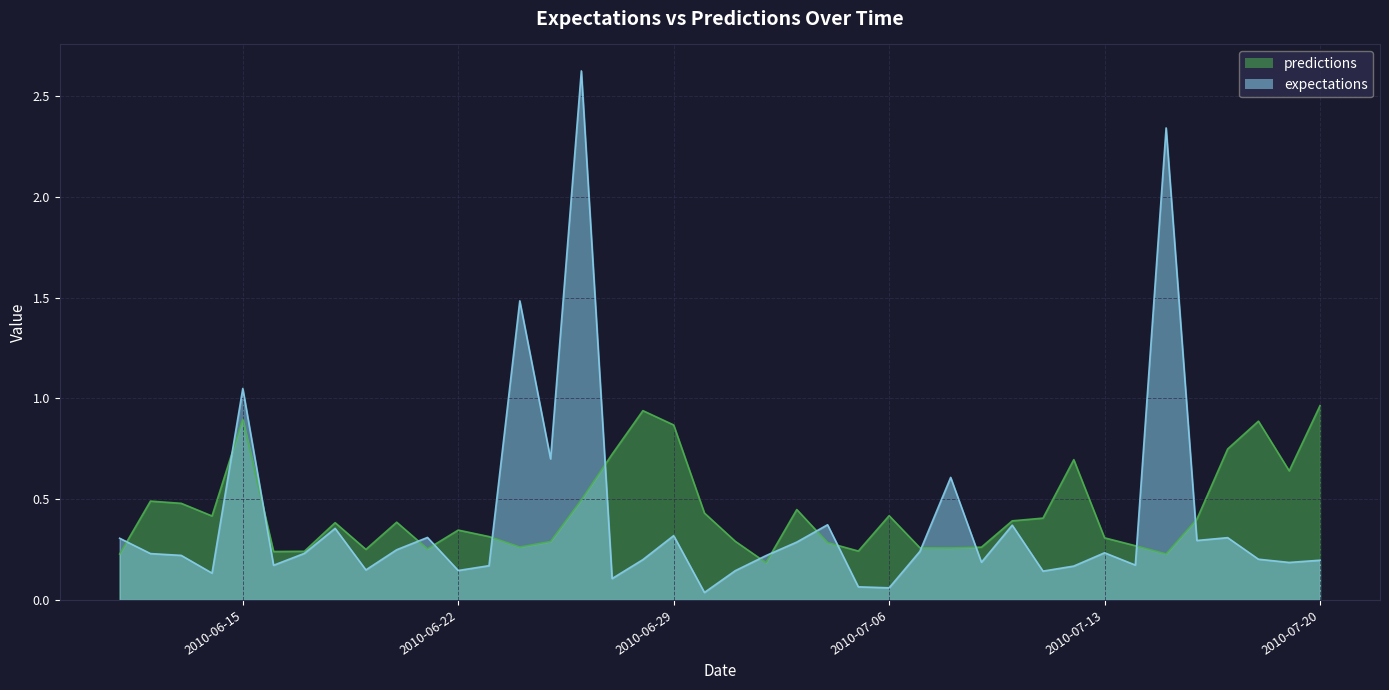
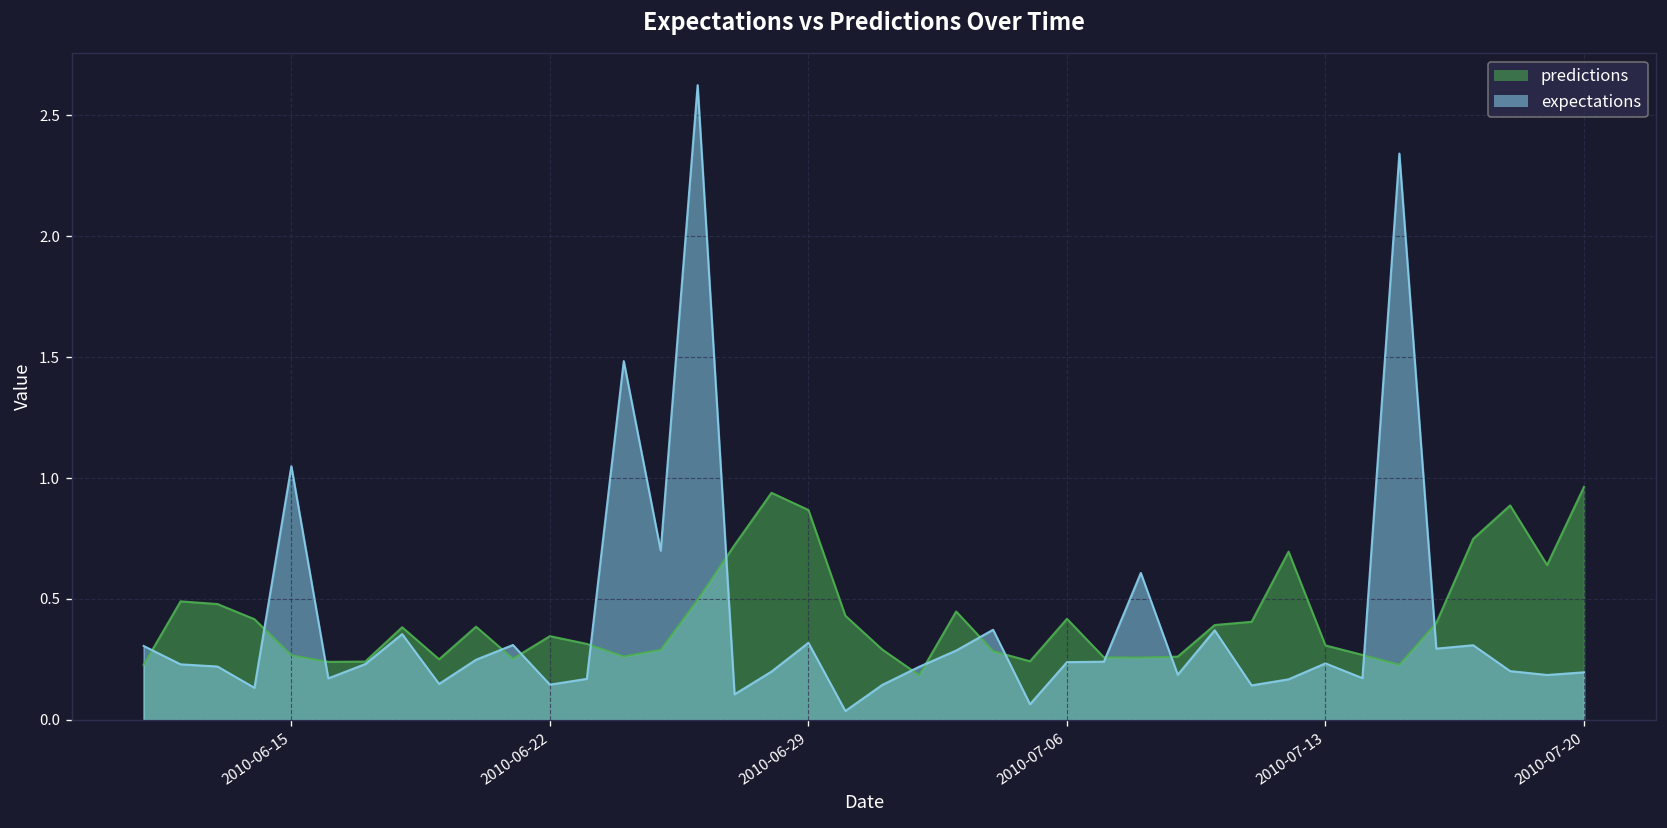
predictions, 2010-06-15: 0.90 -> 0.27
expectations, 2010-07-06: 0.06 -> 0.24
